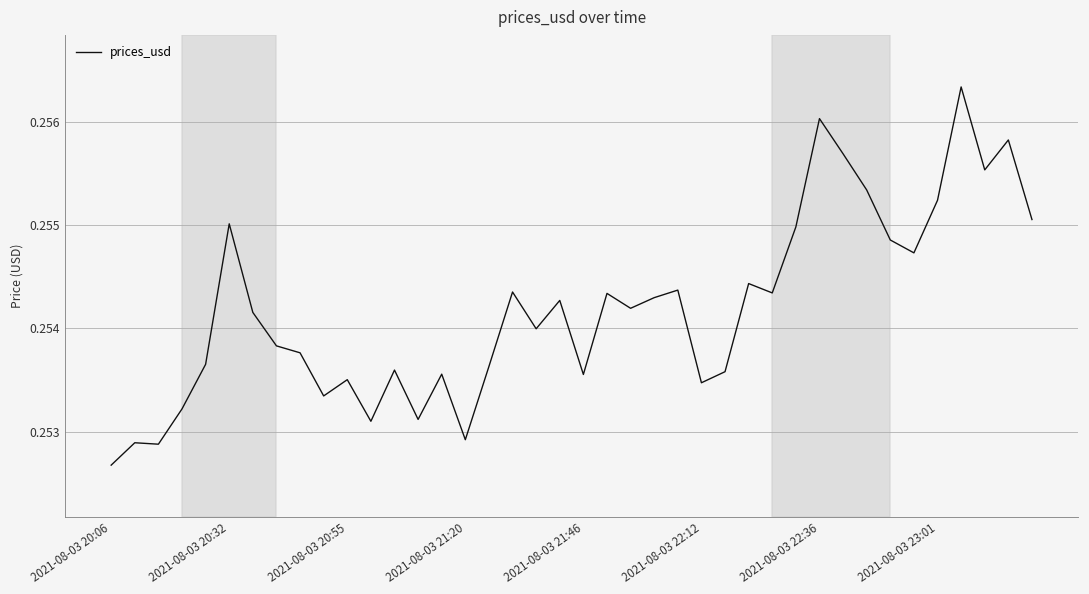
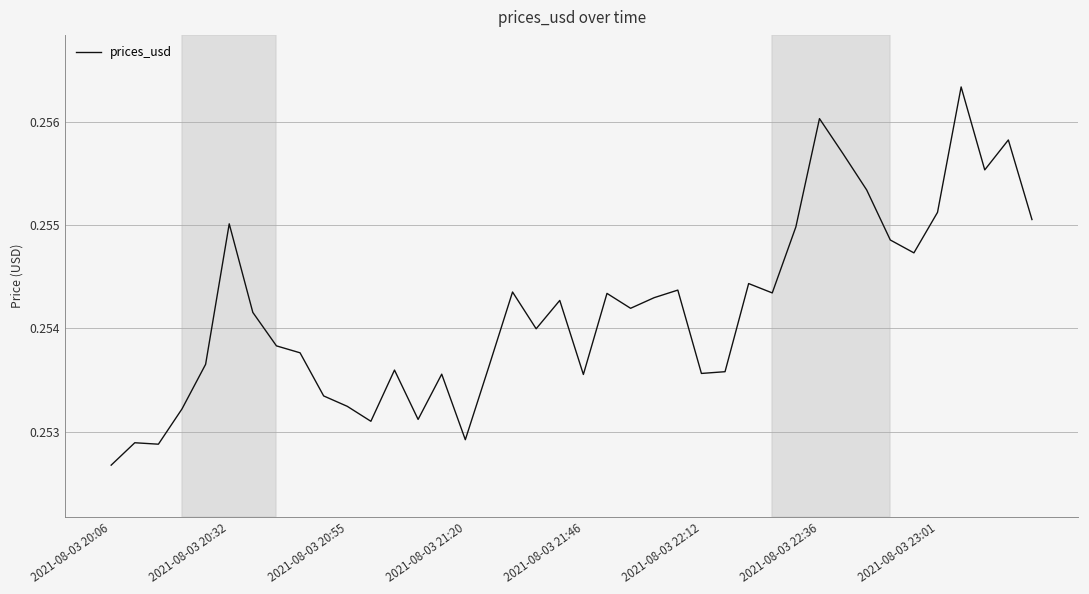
2021-08-03 20:55: 0.2535 -> 0.2532
2021-08-03 22:12: 0.2535 -> 0.2536
2021-08-03 23:01: 0.2552 -> 0.2551
